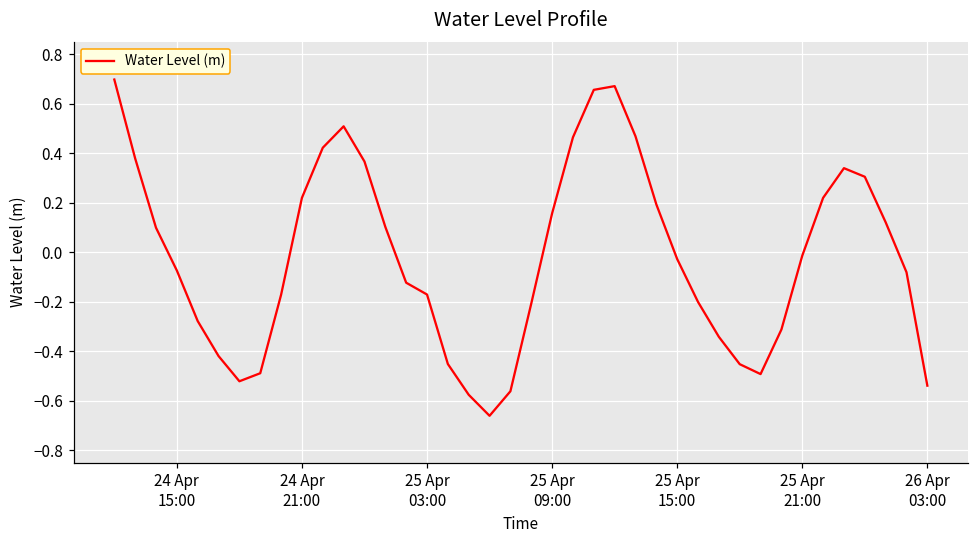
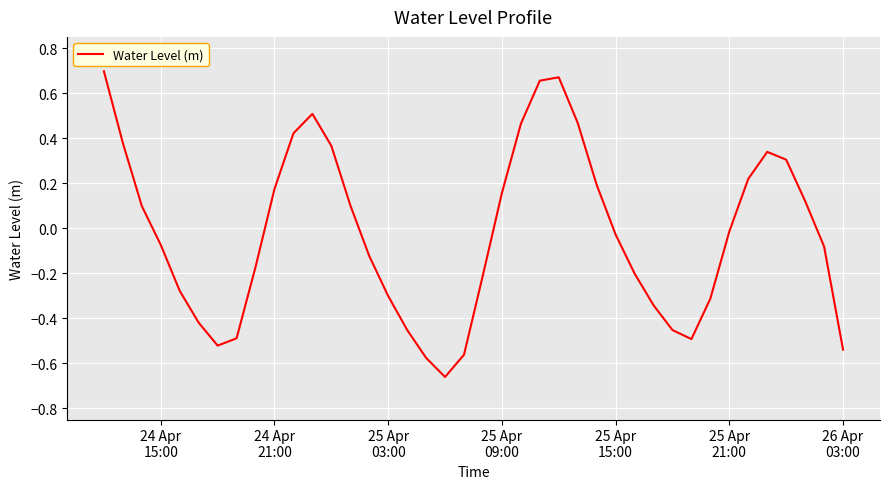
24 Apr 21:00: 0.22 -> 0.17
25 Apr 03:00: -0.17 -> -0.30
